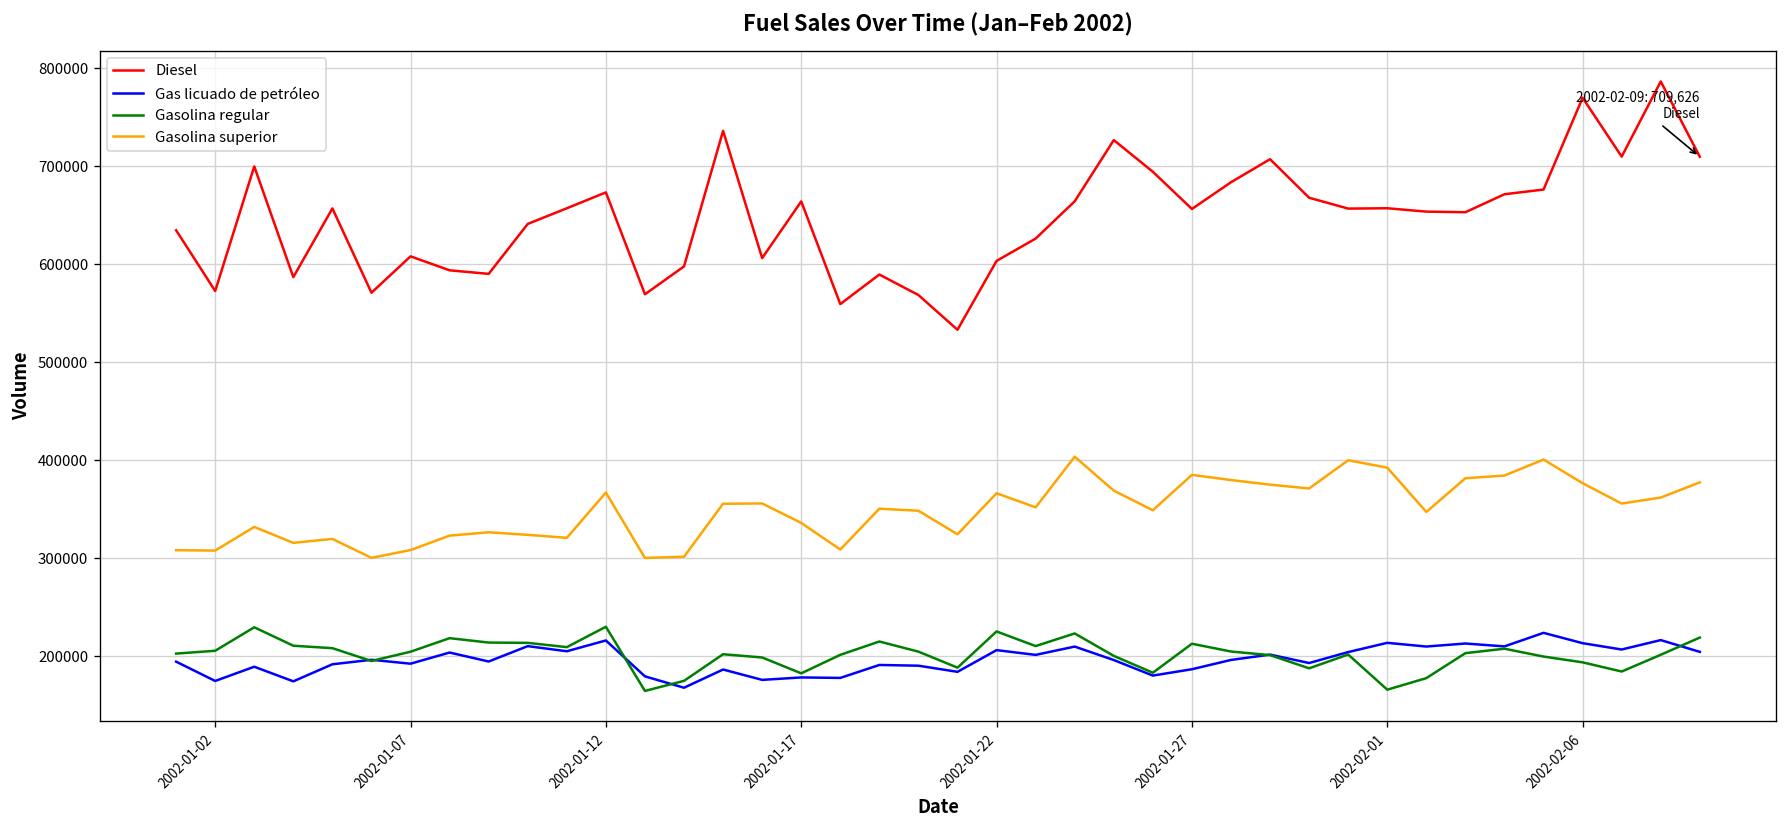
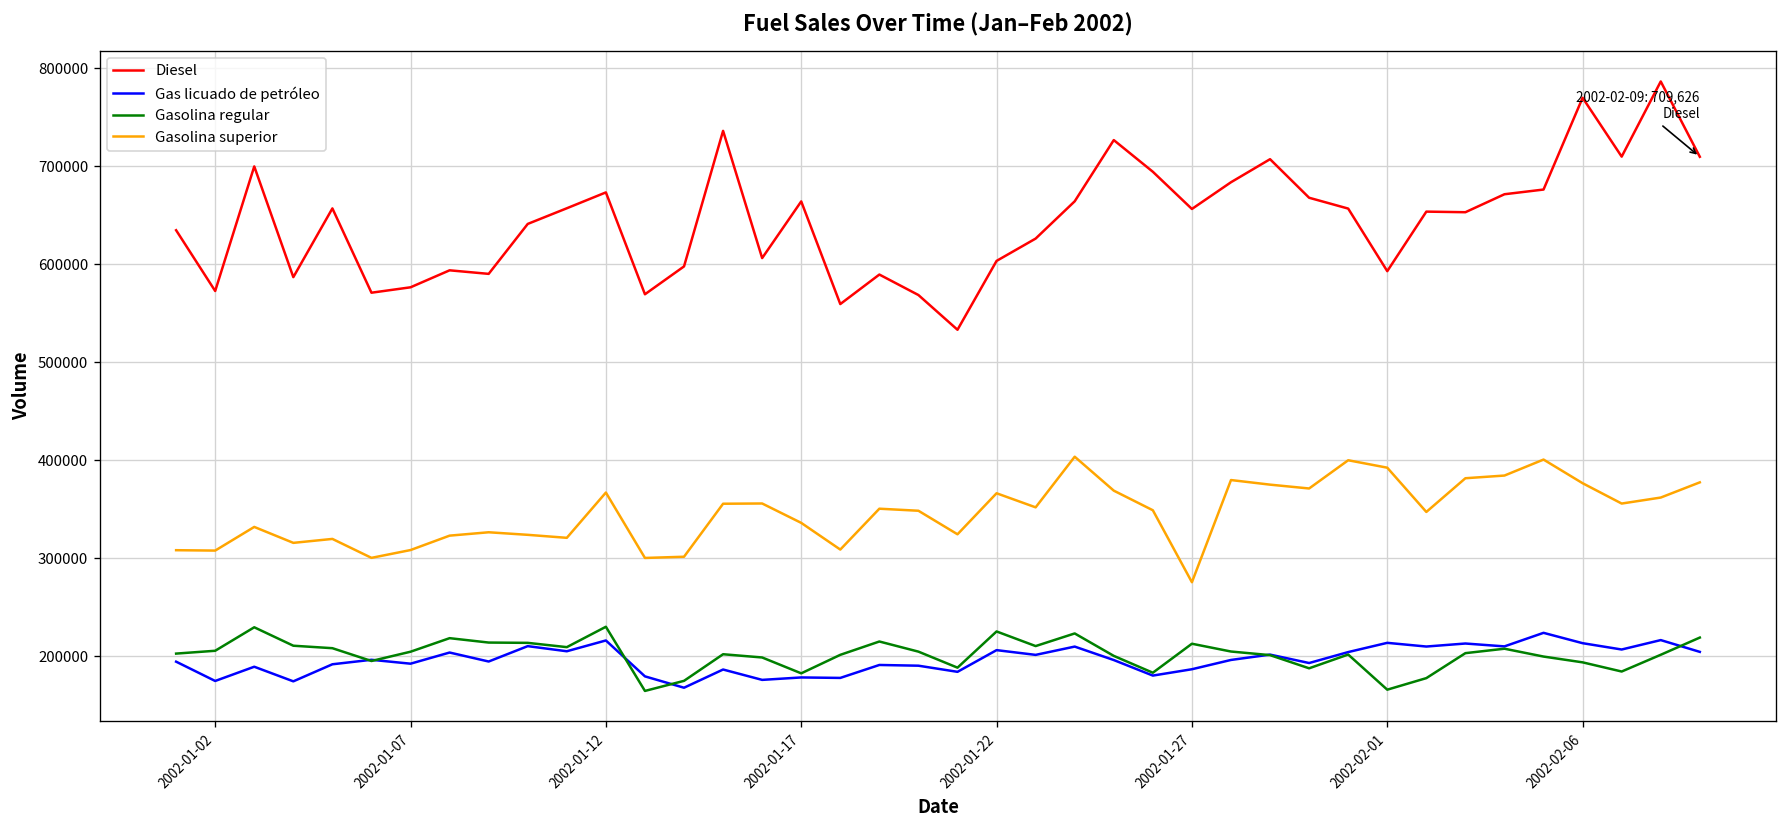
Diesel, 2002-01-07: 610000 -> 580000
Gasolina superior, 2002-01-27: 390000 -> 280000
Diesel, 2002-02-01: 660000 -> 590000
